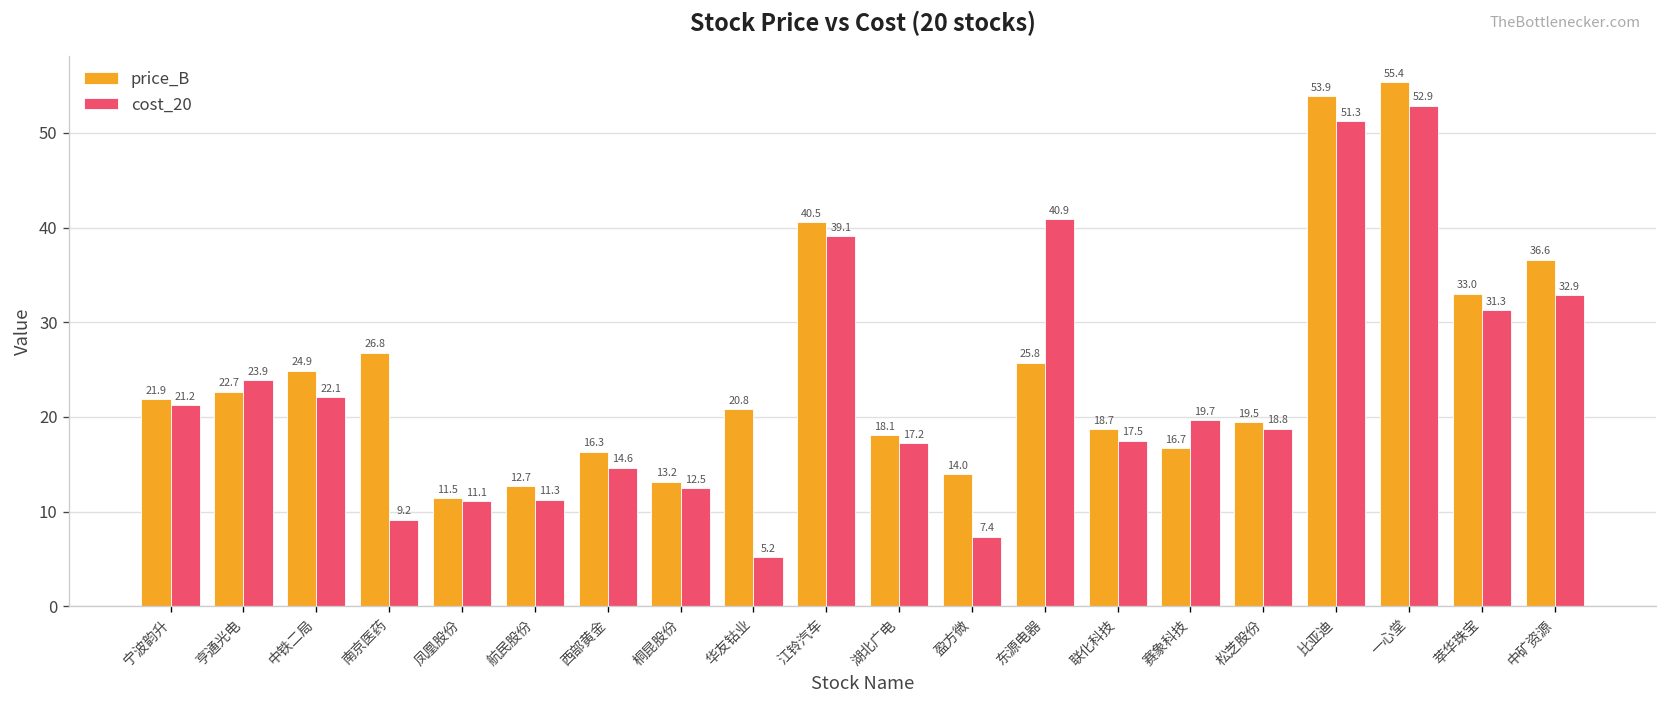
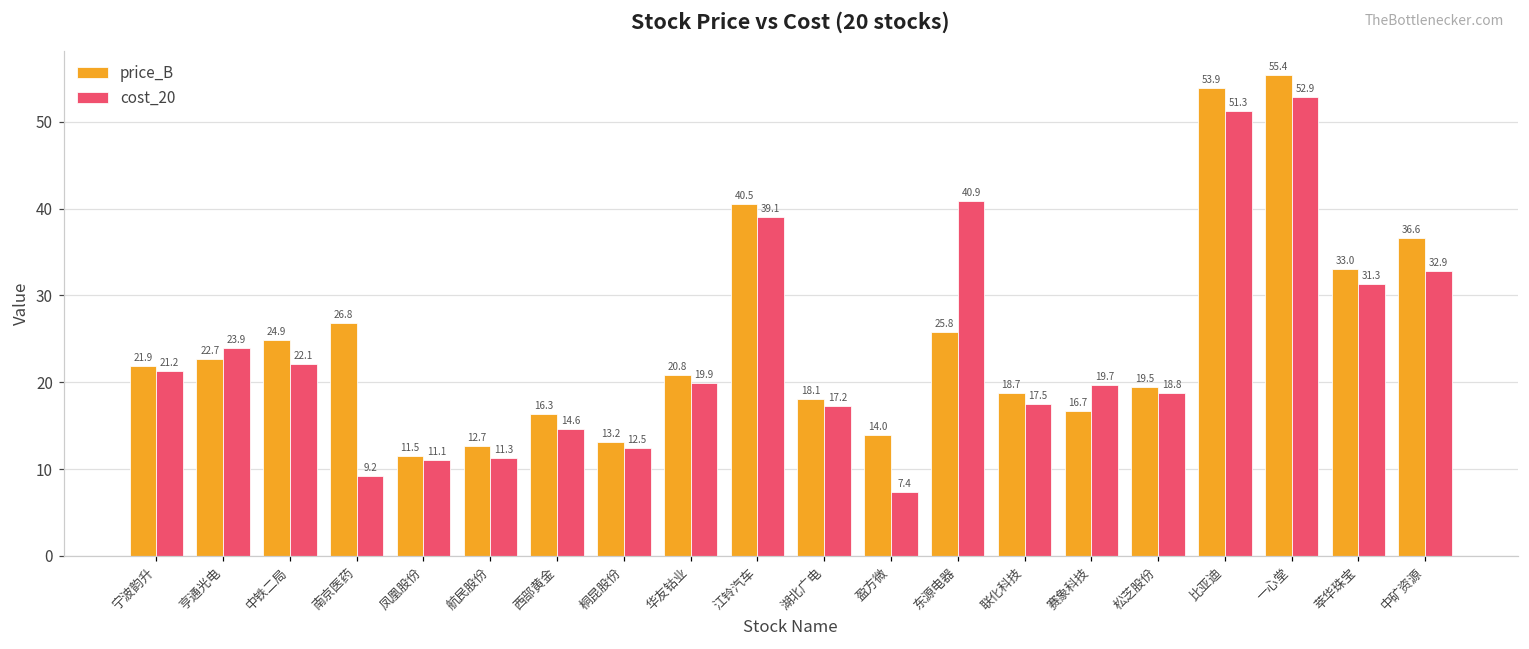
cost_20, 华友钴业: 5.2 -> 19.9
